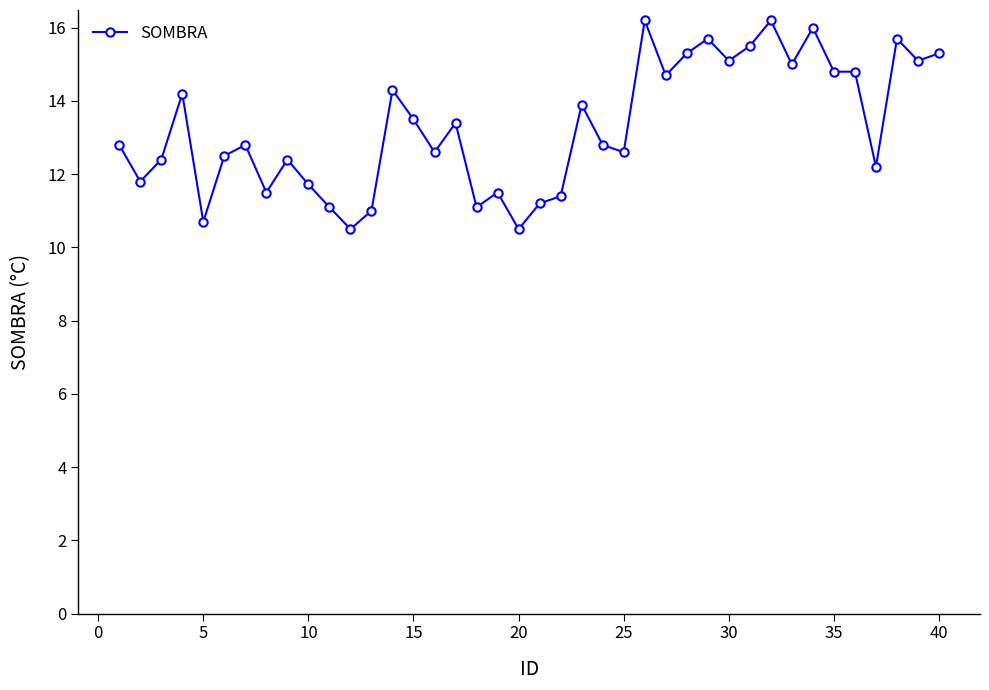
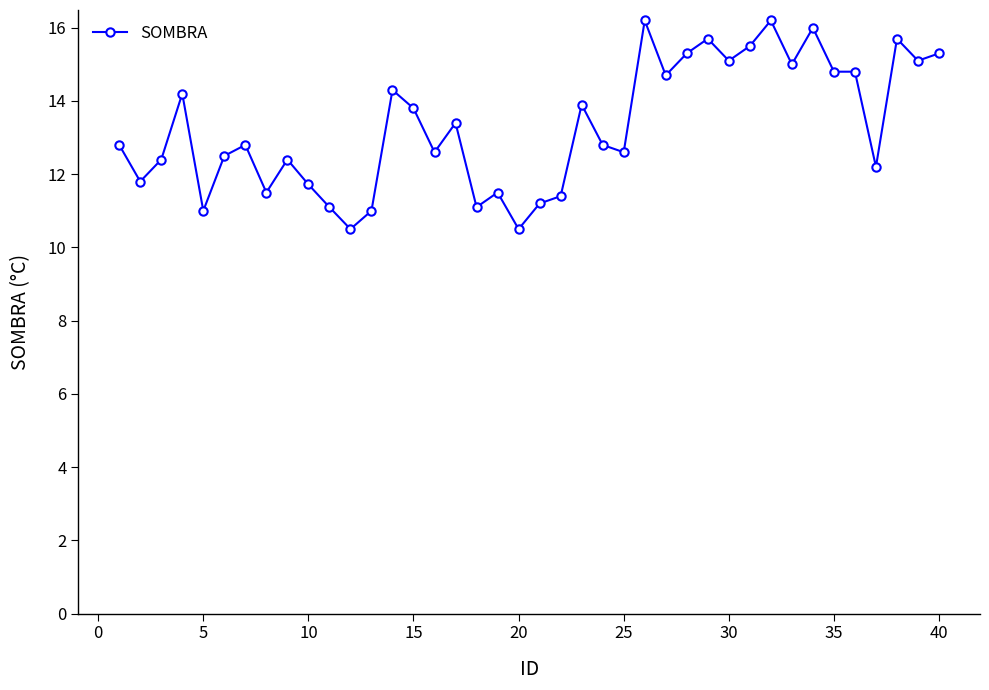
5: 10.7 -> 11.0
15: 13.5 -> 13.8
